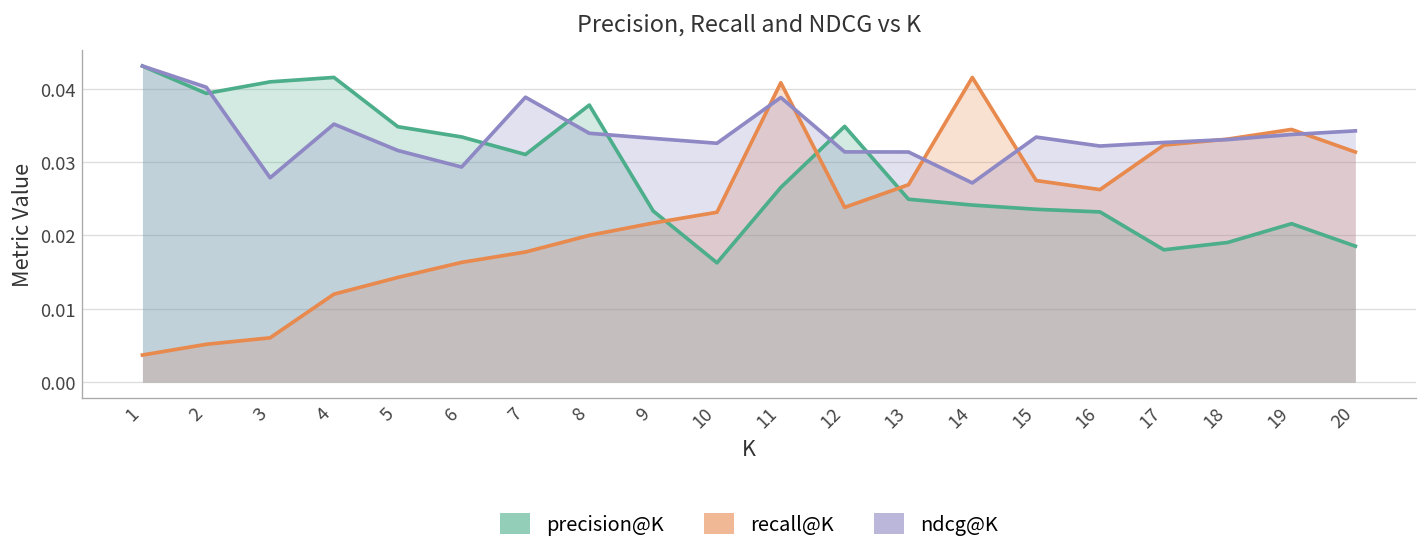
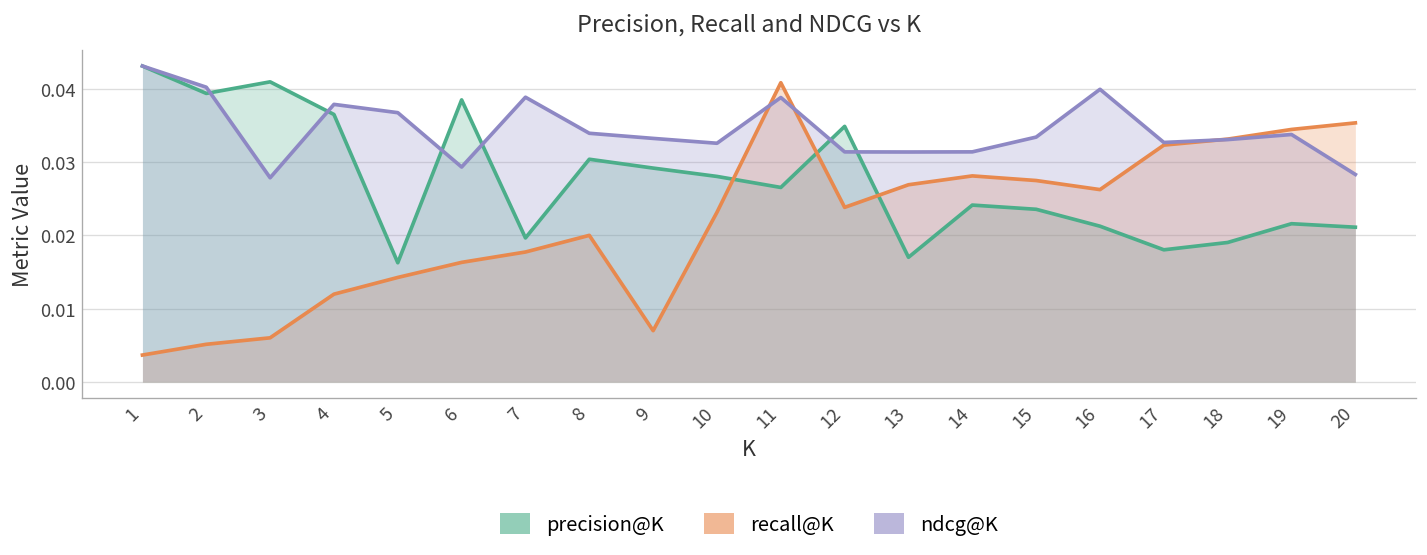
precision@K, 4: 0.042 -> 0.036
ndcg@K, 4: 0.035 -> 0.038
precision@K, 5: 0.035 -> 0.016
ndcg@K, 5: 0.032 -> 0.037
precision@K, 6: 0.033 -> 0.038
precision@K, 7: 0.031 -> 0.020
precision@K, 8: 0.038 -> 0.030
precision@K, 9: 0.023 -> 0.029
recall@K, 9: 0.022 -> 0.007
precision@K, 10: 0.016 -> 0.028
precision@K, 13: 0.025 -> 0.017
recall@K, 14: 0.042 -> 0.028
ndcg@K, 14: 0.027 -> 0.031
precision@K, 16: 0.023 -> 0.021
ndcg@K, 16: 0.032 -> 0.040
precision@K, 20: 0.019 -> 0.021
recall@K, 20: 0.031 -> 0.035
ndcg@K, 20: 0.034 -> 0.028
